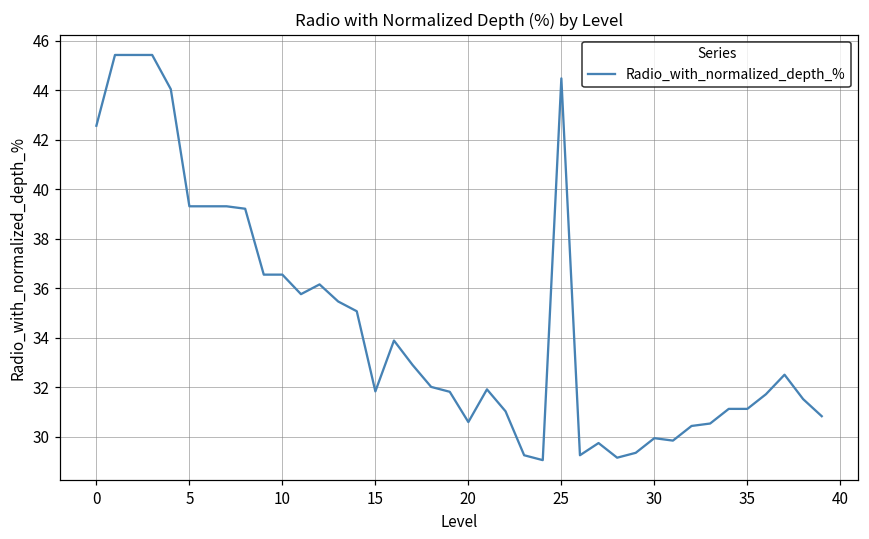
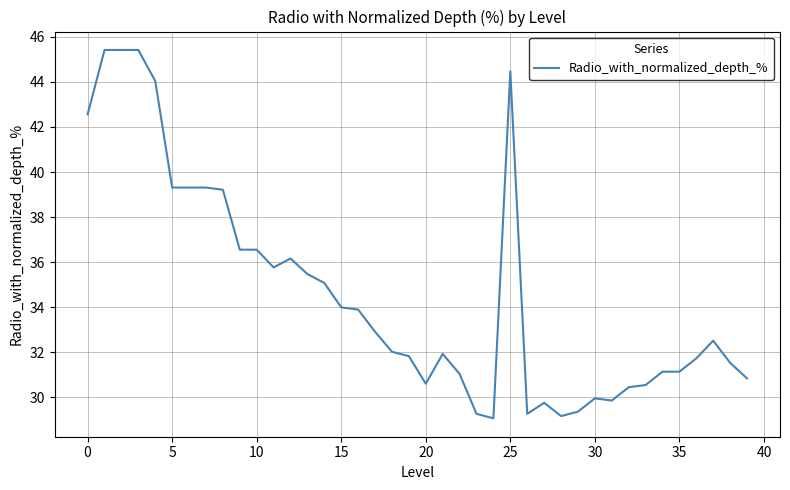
15: 31.8 -> 34.0
